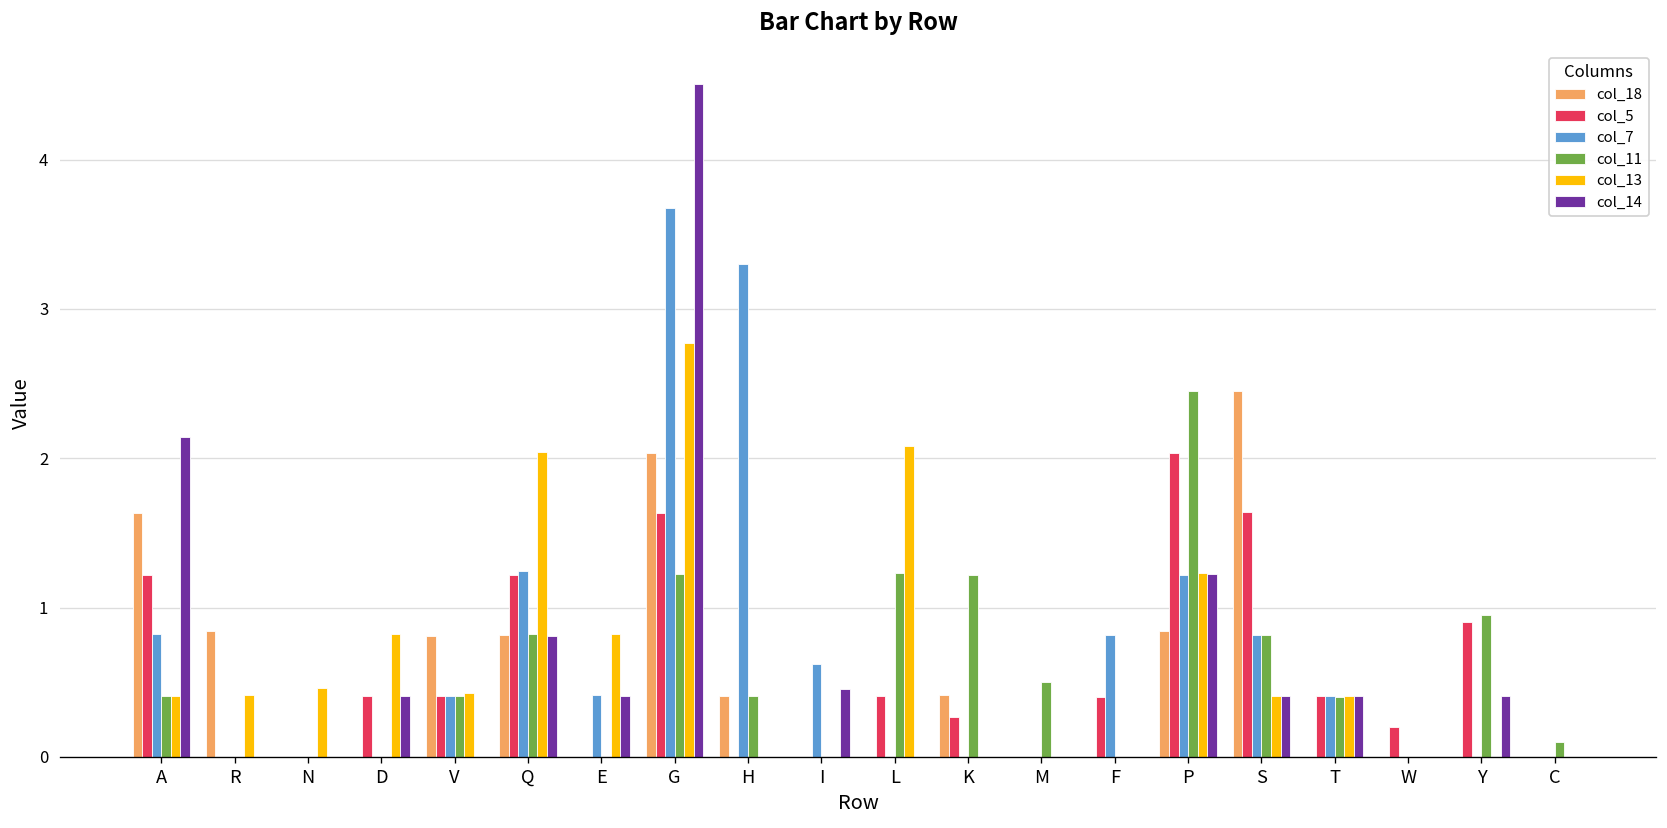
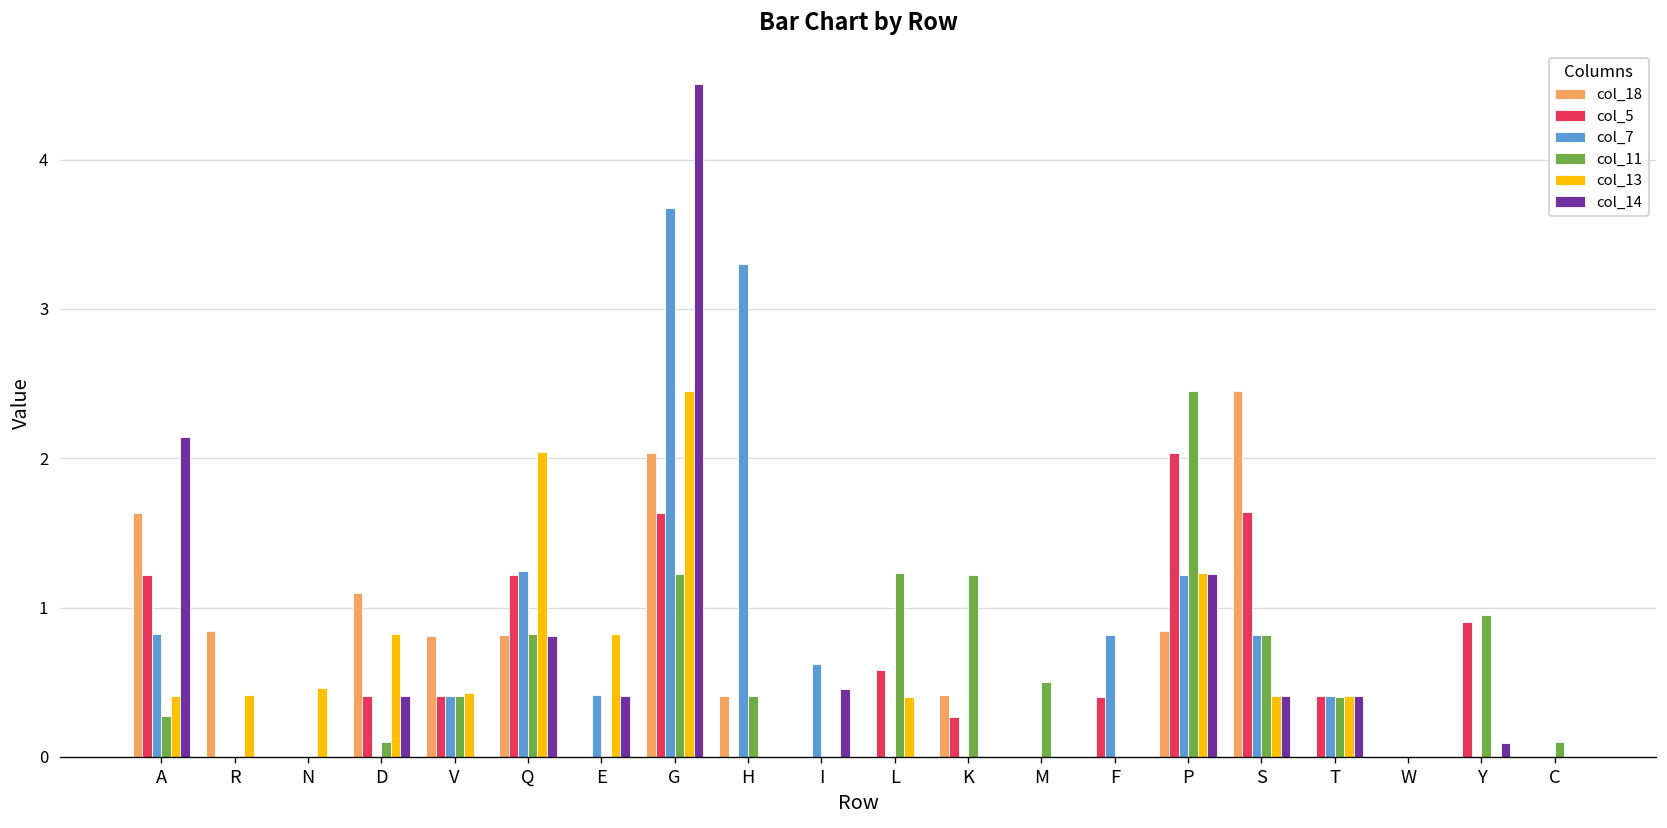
col_11, A: 0.41 -> 0.27
col_18, D: 0.0 -> 1.1
col_11, D: 0.0 -> 0.1
col_13, G: 2.77 -> 2.45
col_5, L: 0.41 -> 0.58
col_13, L: 2.08 -> 0.40
col_5, W: 0.2 -> 0.0
col_14, Y: 0.41 -> 0.09
